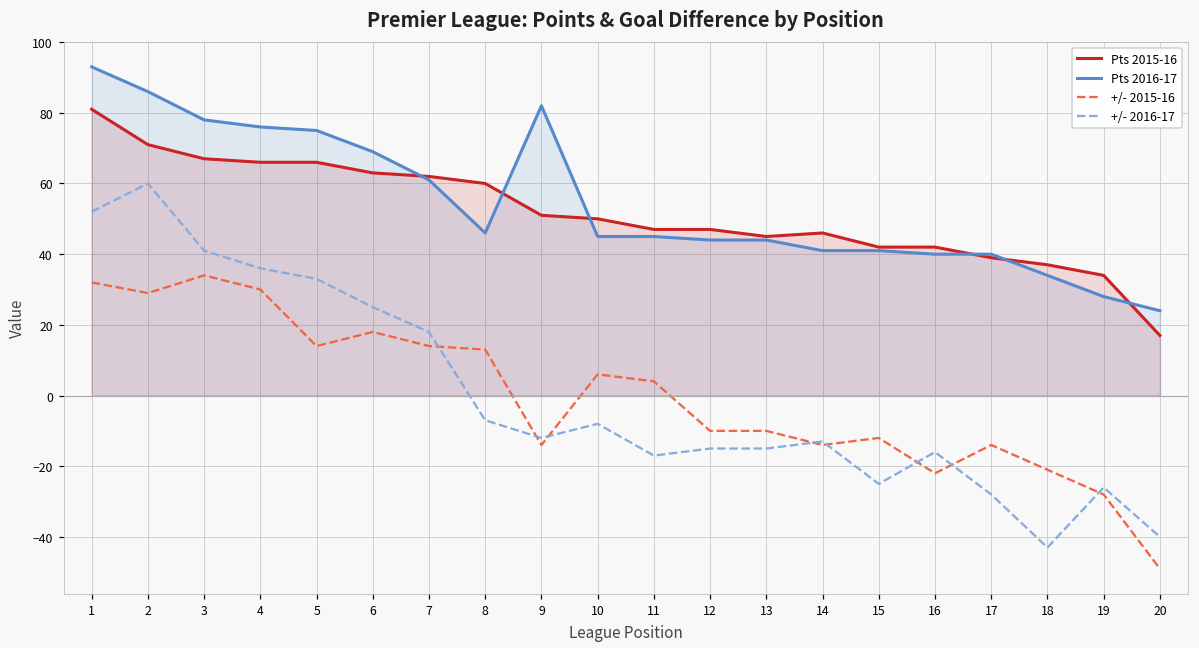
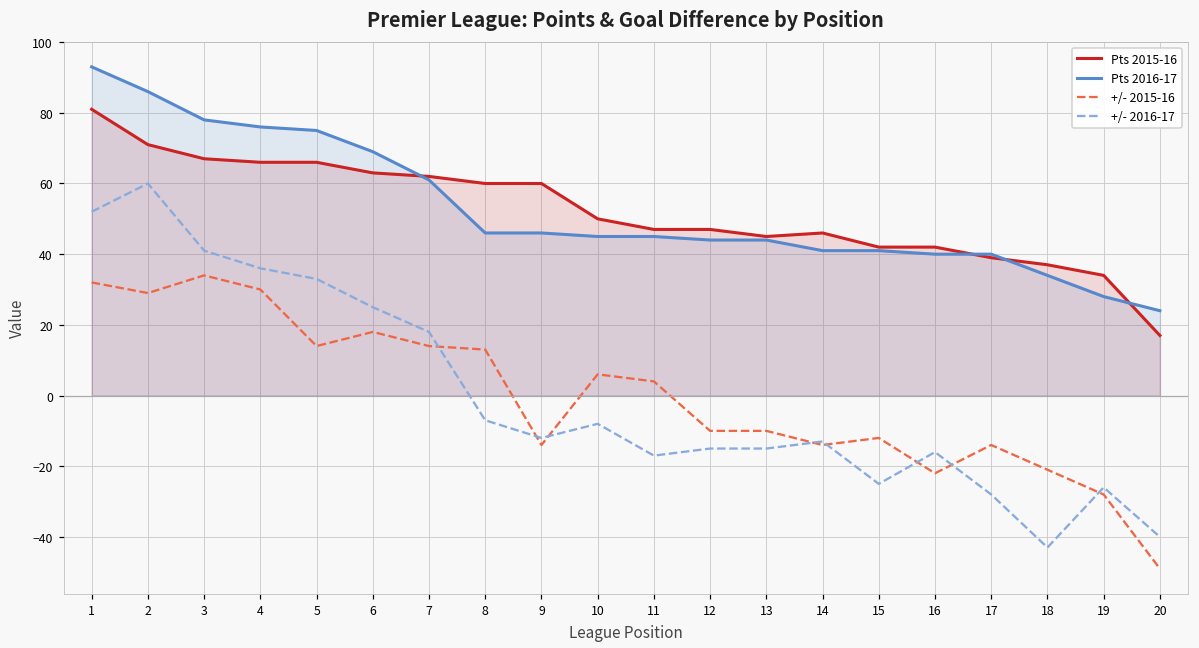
Pts 2015-16, 9: 51 -> 60
Pts 2016-17, 9: 82 -> 46
